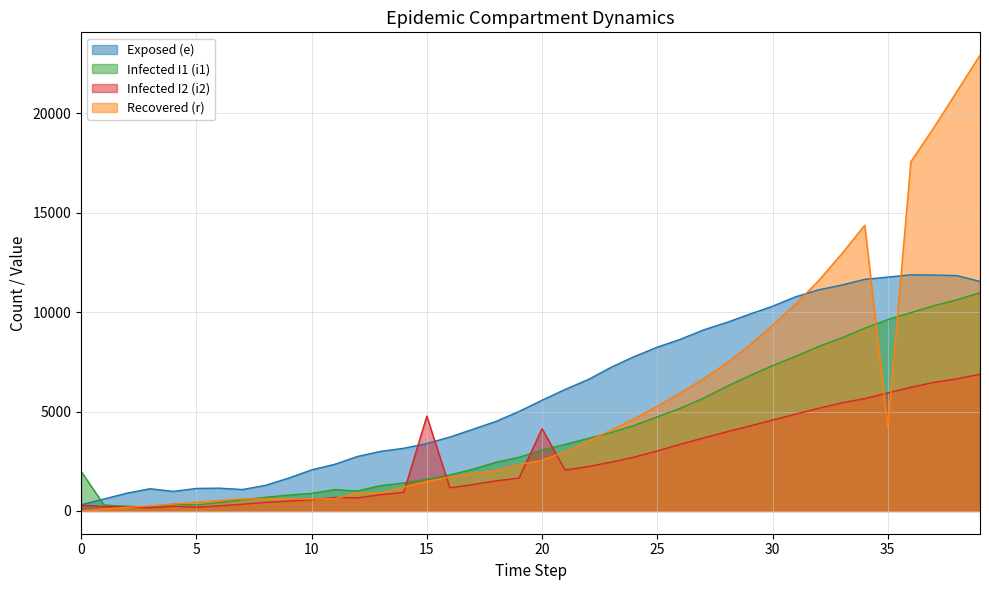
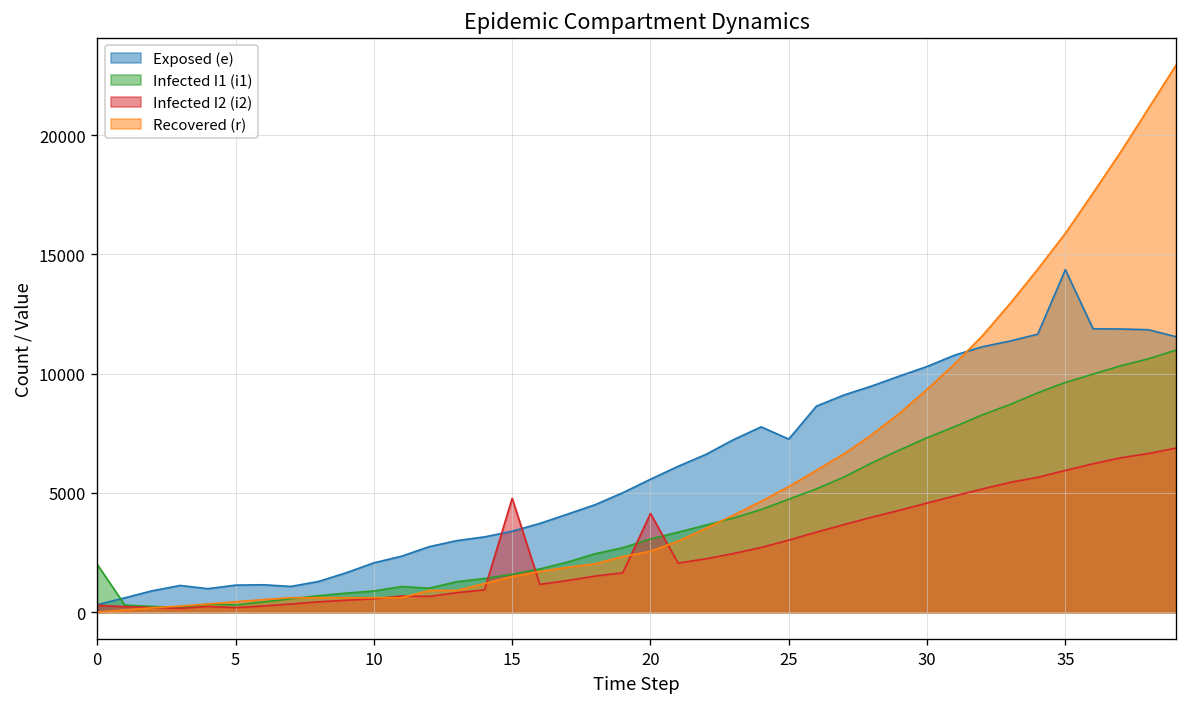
Exposed (e), 25: 8200 -> 7300
Exposed (e), 35: 11800 -> 14400
Recovered (r), 35: 4200 -> 15900
